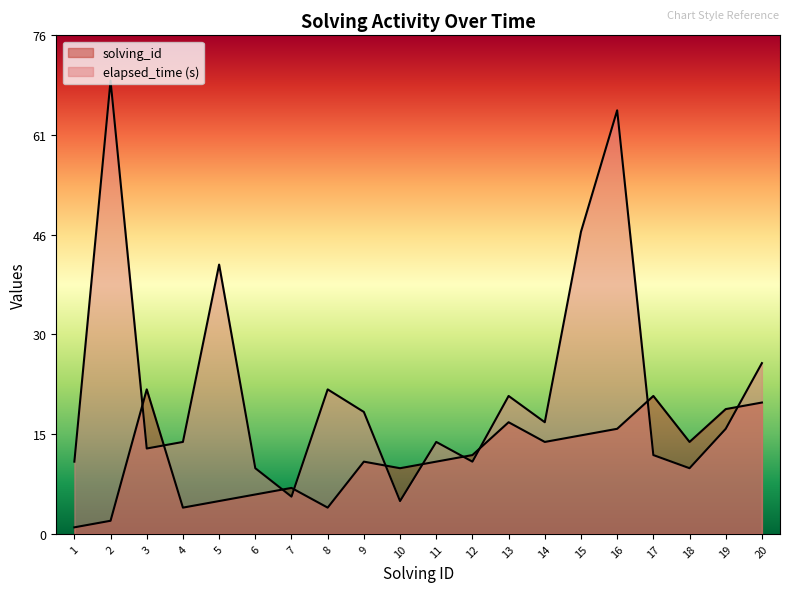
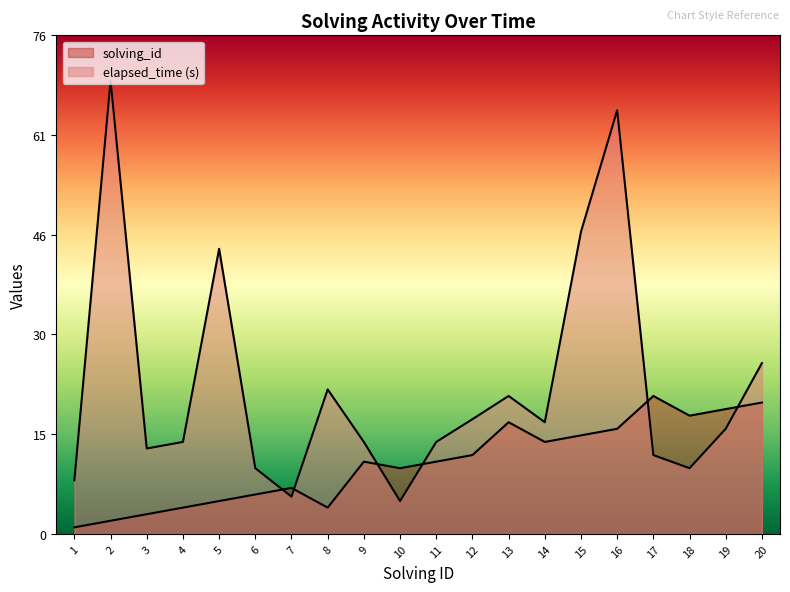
elapsed_time (s), 1: 11 -> 8
solving_id, 3: 22 -> 3
elapsed_time (s), 5: 41 -> 43
elapsed_time (s), 9: 19 -> 14
elapsed_time (s), 12: 11 -> 17
solving_id, 18: 14 -> 18
